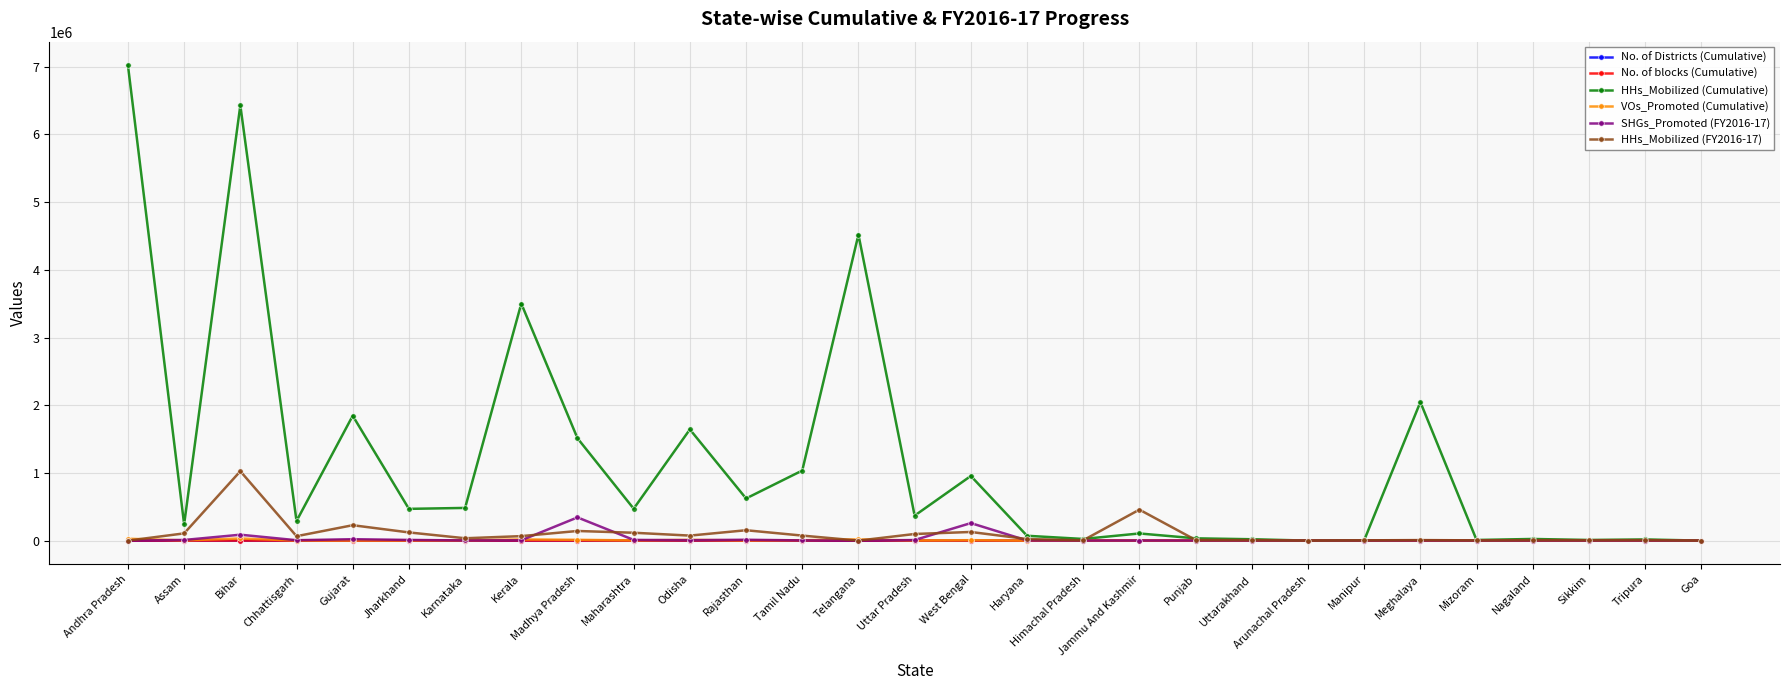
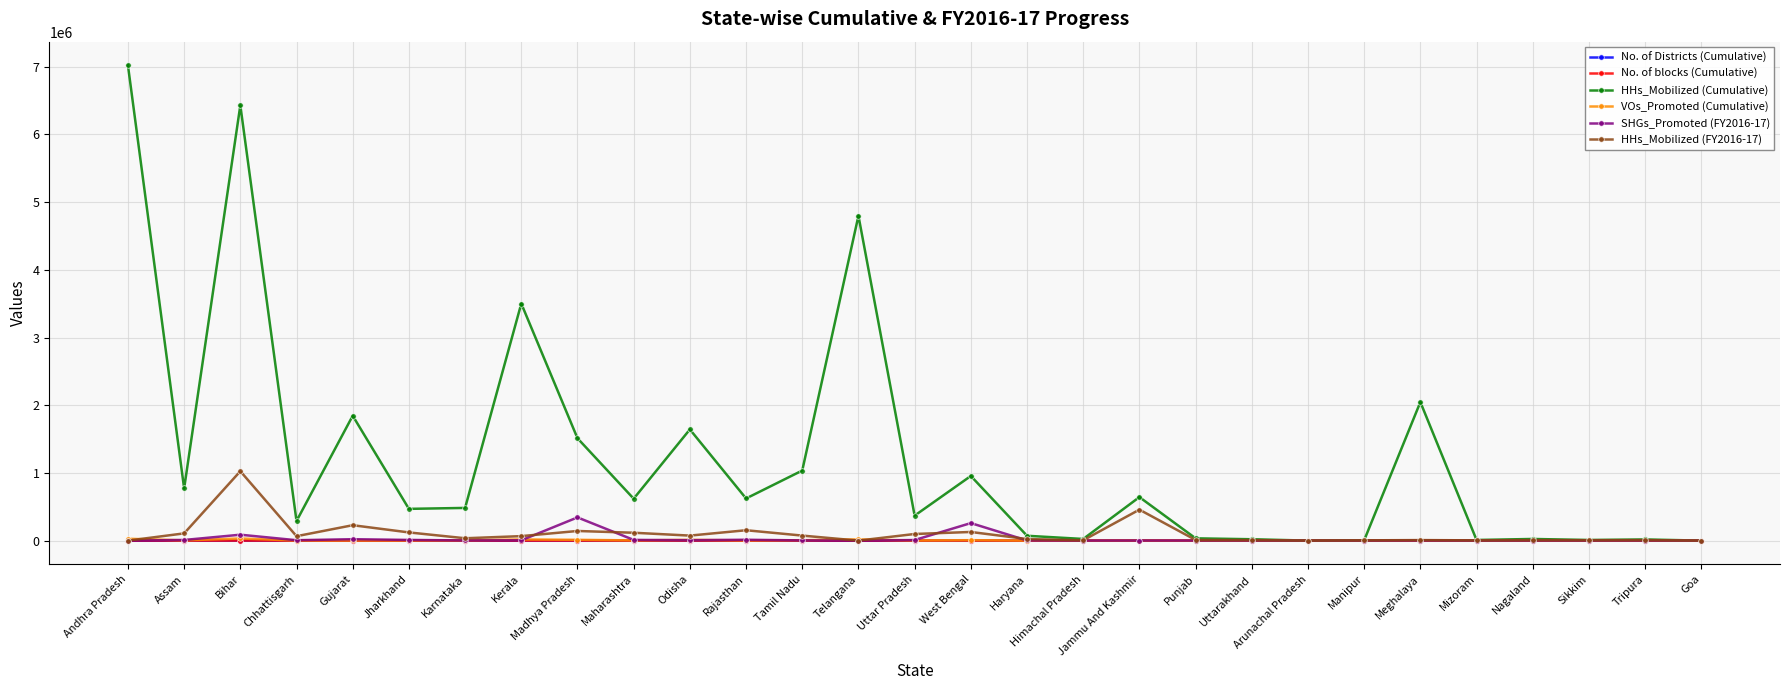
HHs_Mobilized (Cumulative), Assam: 200000 -> 800000
HHs_Mobilized (Cumulative), Maharashtra: 500000 -> 600000
HHs_Mobilized (Cumulative), Telangana: 4500000 -> 4800000
HHs_Mobilized (Cumulative), Jammu And Kashmir: 100000 -> 600000
